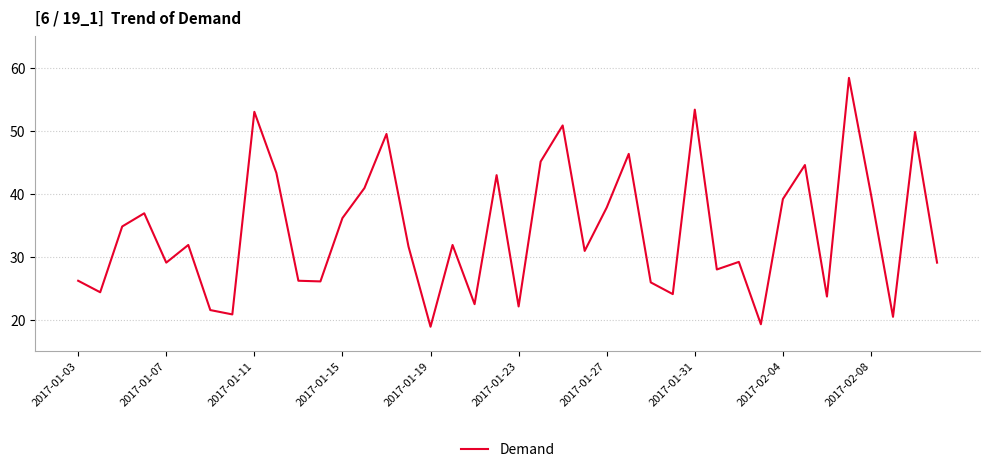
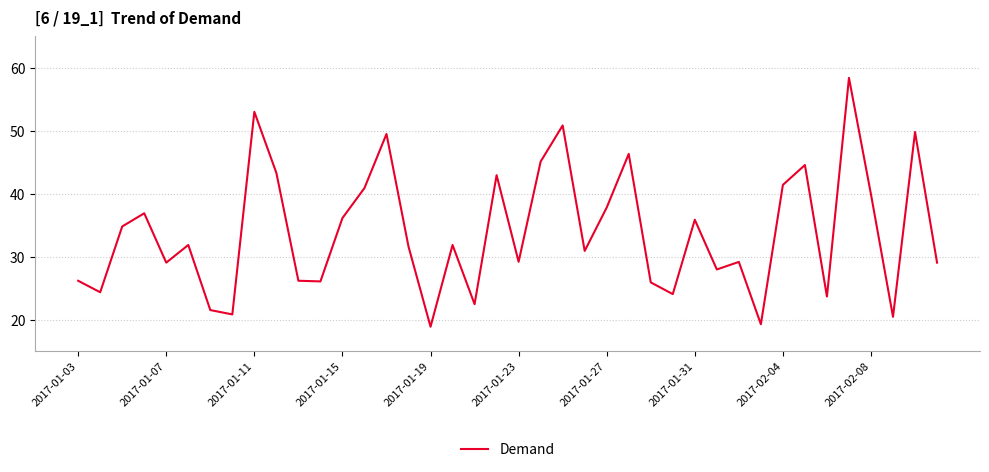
2017-01-23: 22 -> 29
2017-01-31: 53 -> 36
2017-02-04: 39 -> 41
